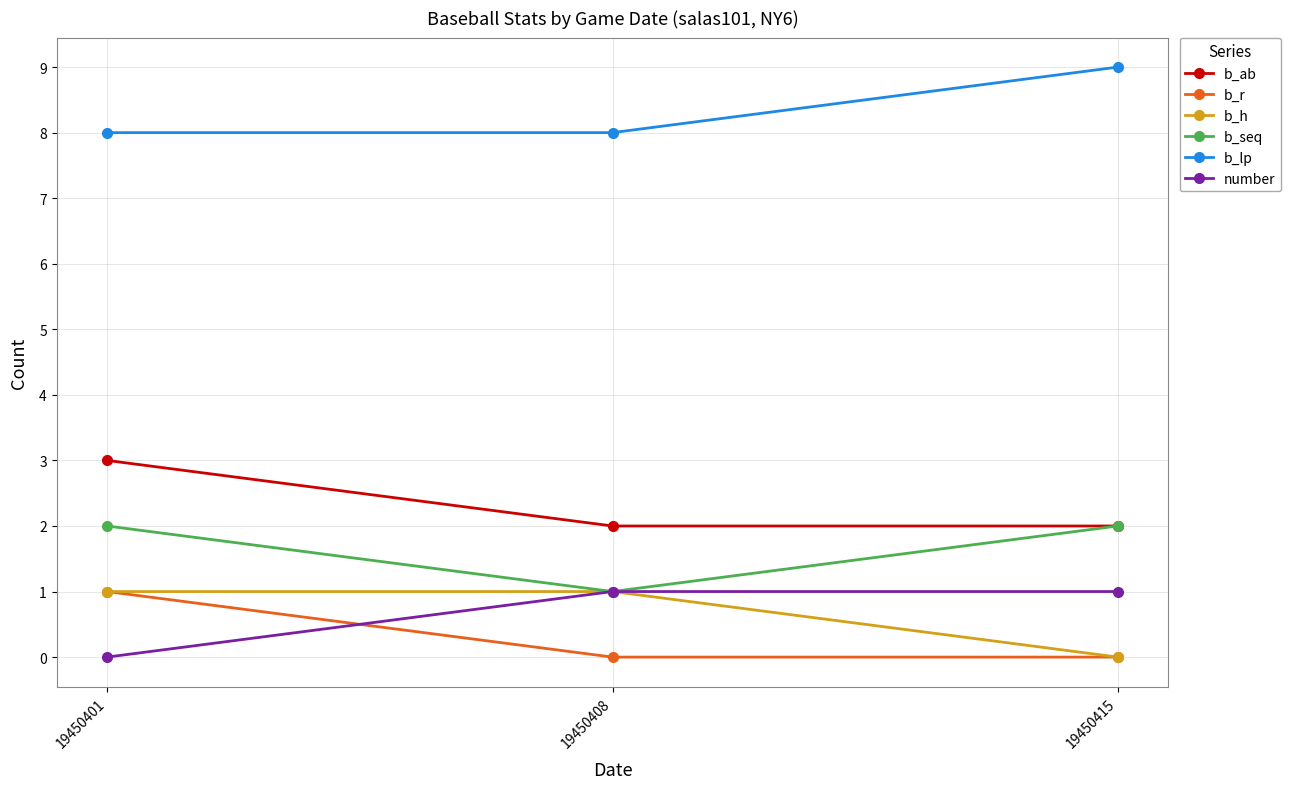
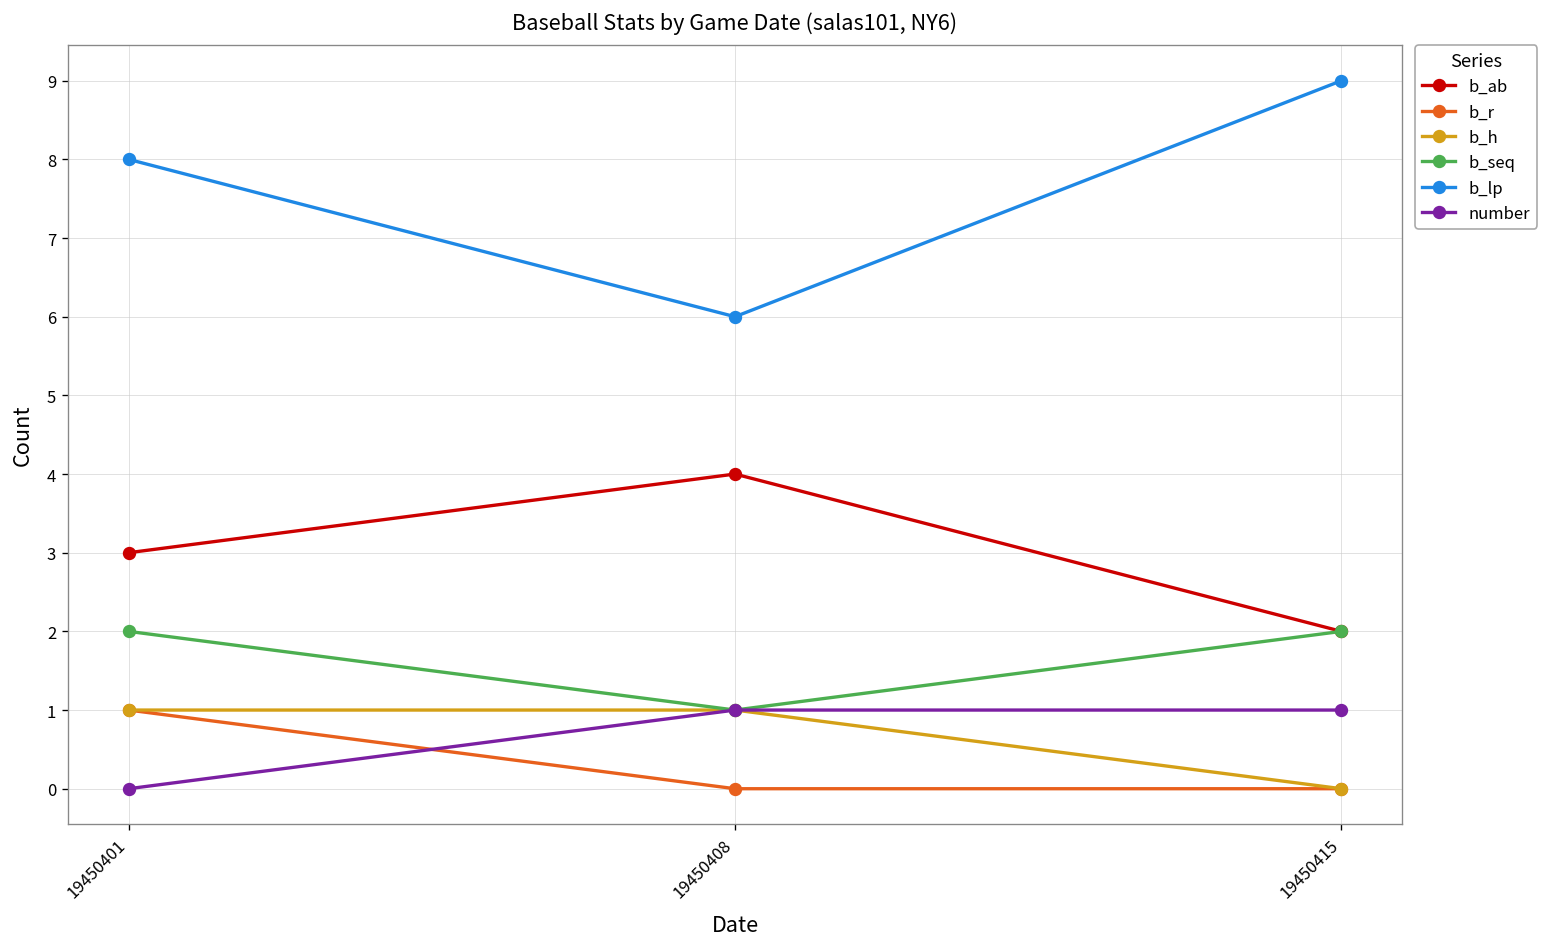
b_ab, 19450408: 2 -> 4
b_lp, 19450408: 8 -> 6
